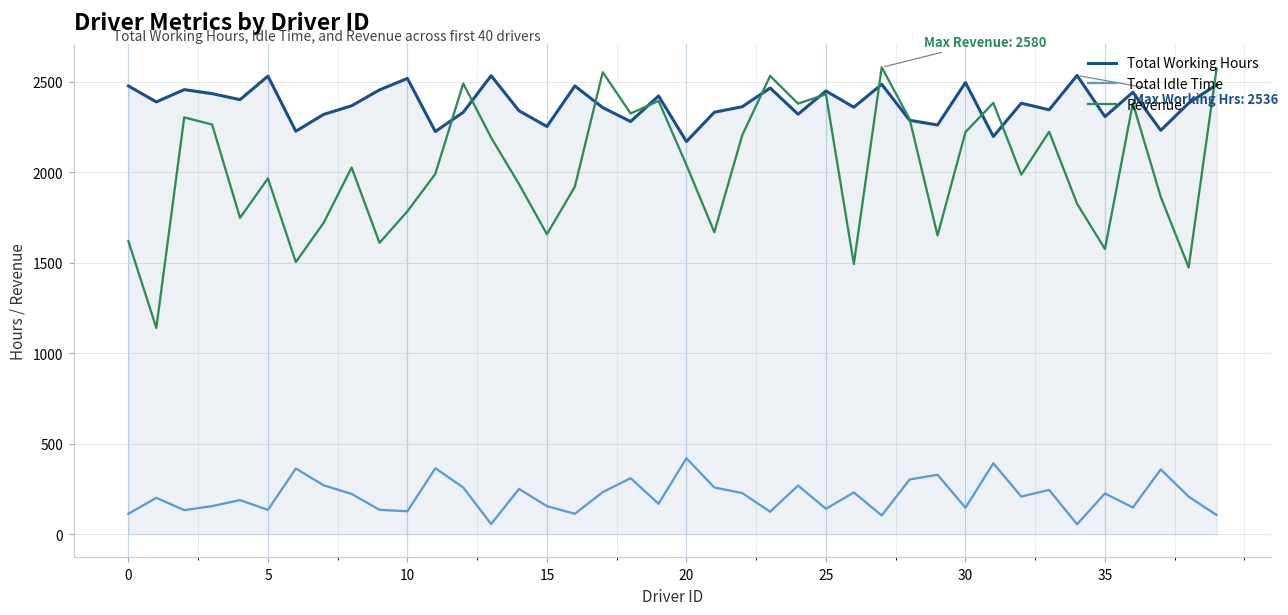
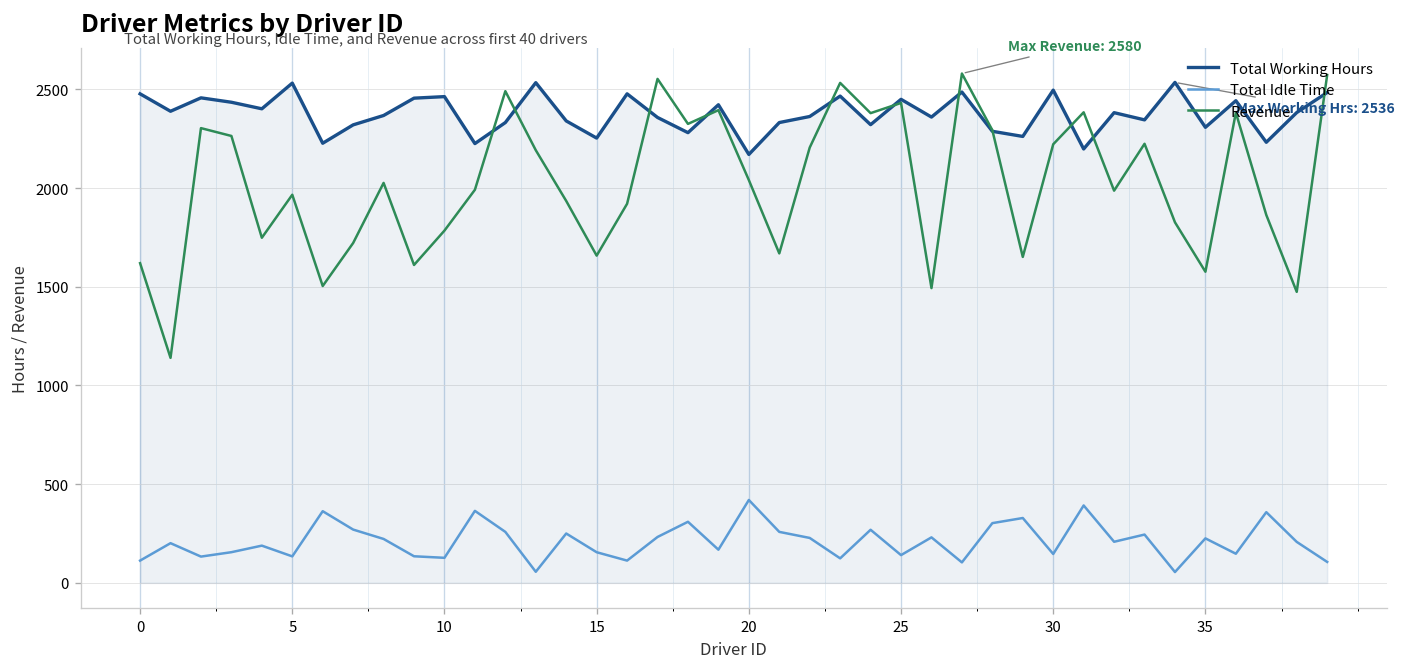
Total Working Hours, 10: 2520 -> 2460
